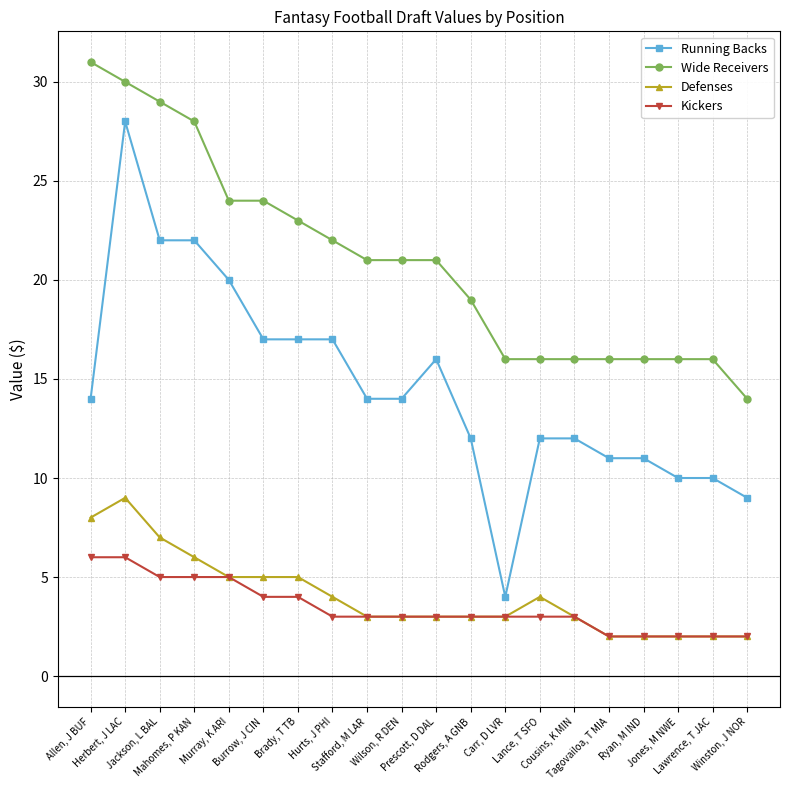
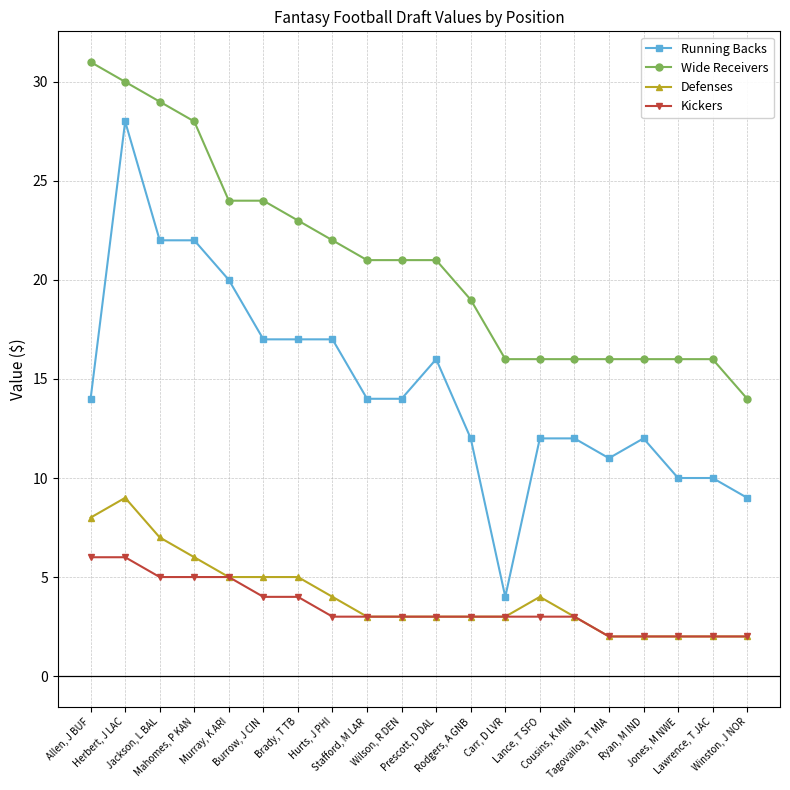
Running Backs, Ryan, M IND: 11 -> 12
